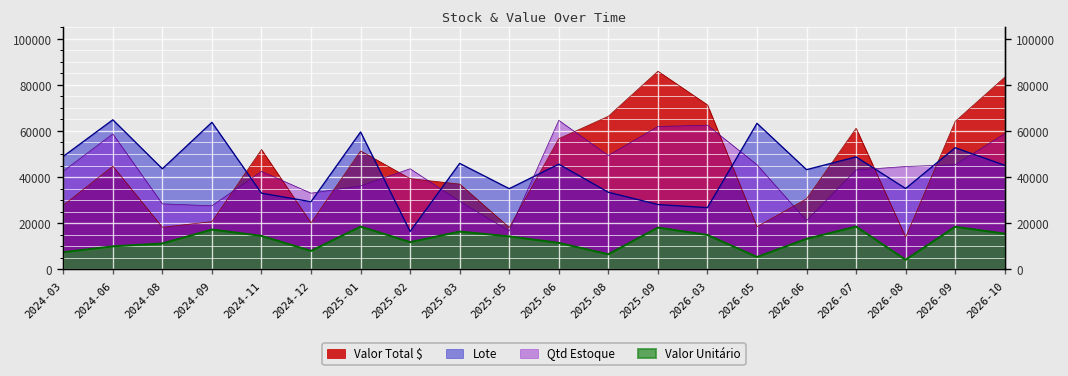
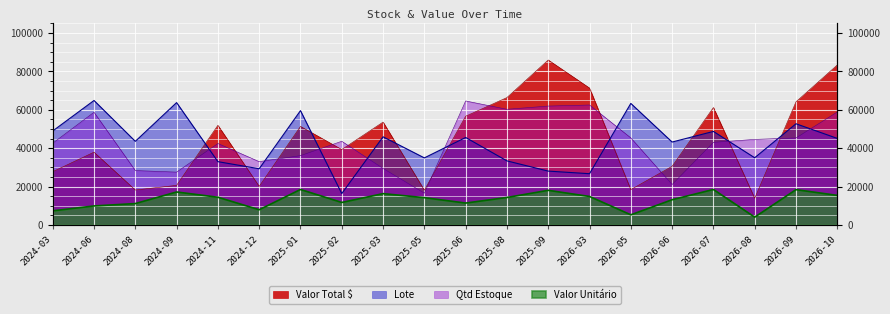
Valor Total $, 2024-06: 45000 -> 38000
Valor Total $, 2025-03: 37000 -> 54000
Qtd Estoque, 2025-08: 49000 -> 60000
Valor Unitário, 2025-08: 6000 -> 14000
